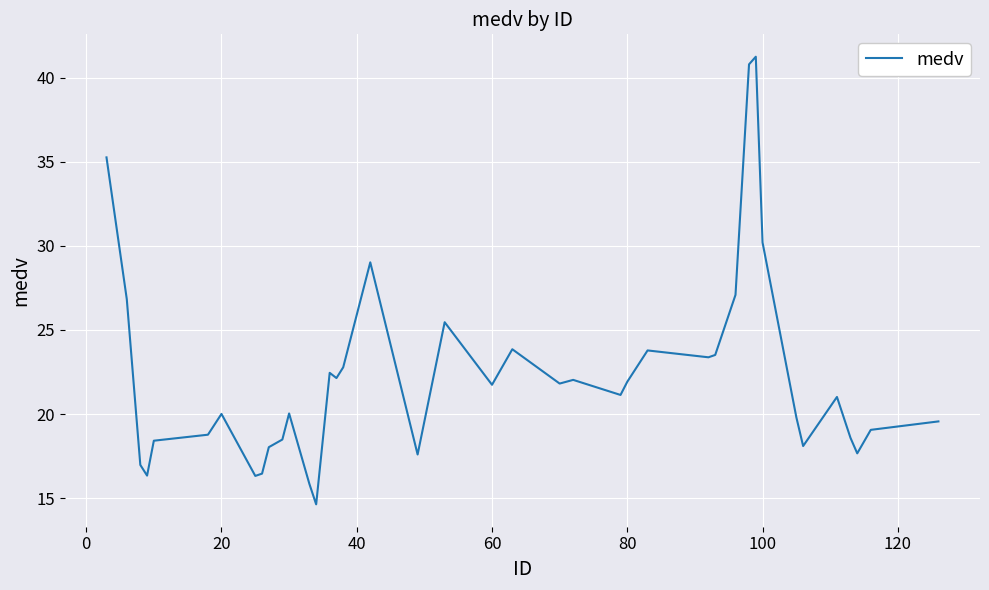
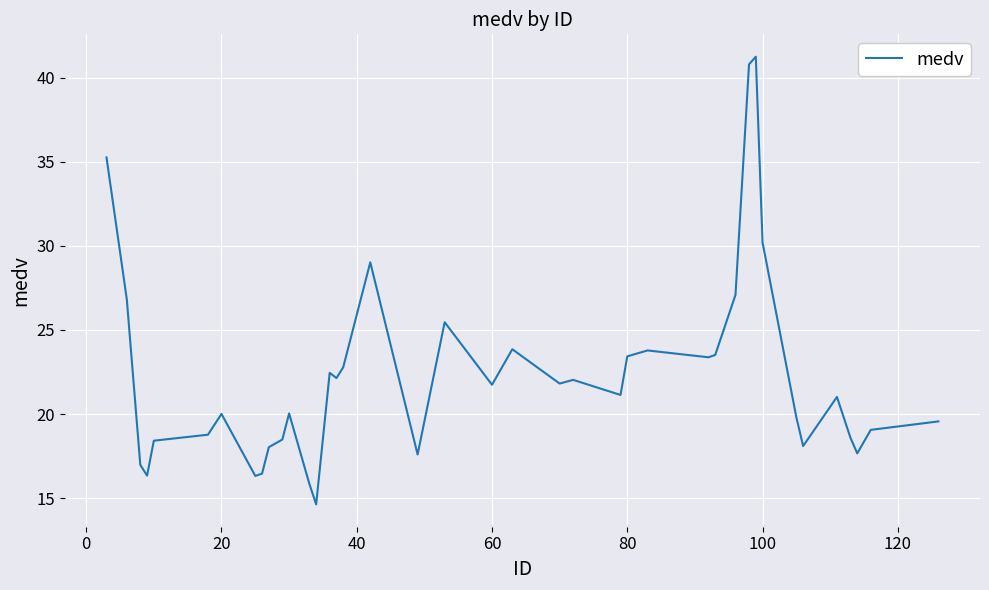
80: 21.9 -> 23.4
